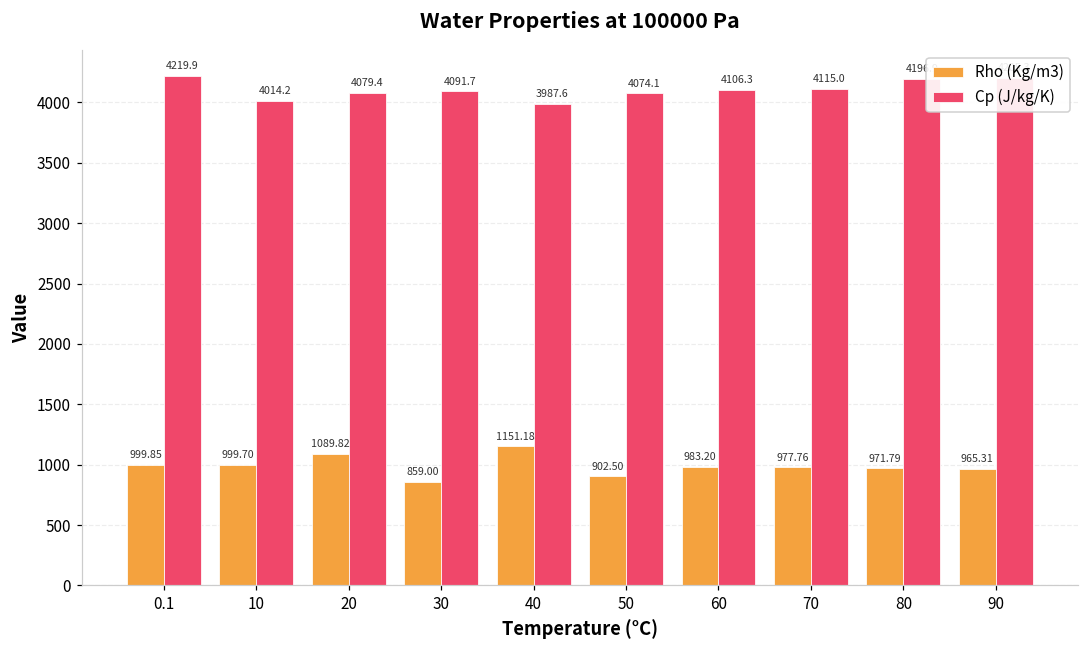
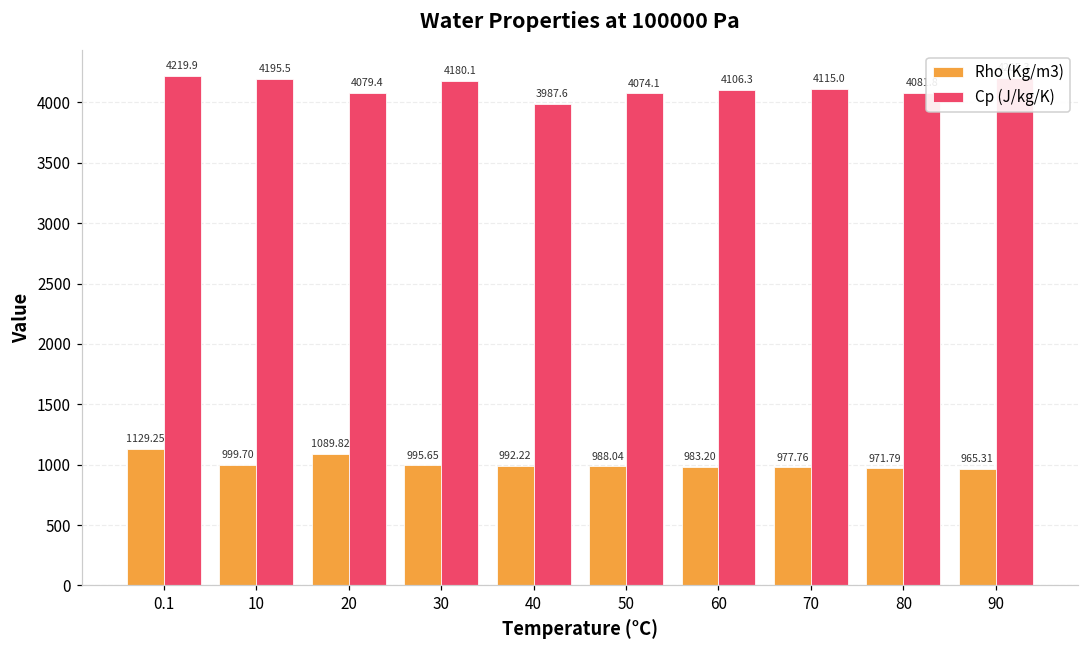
Rho (Kg/m3), 0.1: 999.85 -> 1129.25
Cp (J/kg/K), 10: 4014.2 -> 4195.5
Rho (Kg/m3), 30: 859.00 -> 995.65
Cp (J/kg/K), 30: 4091.7 -> 4180.1
Rho (Kg/m3), 40: 1151.18 -> 992.22
Rho (Kg/m3), 50: 902.50 -> 988.04
Cp (J/kg/K), 80: 4200 -> 4080
